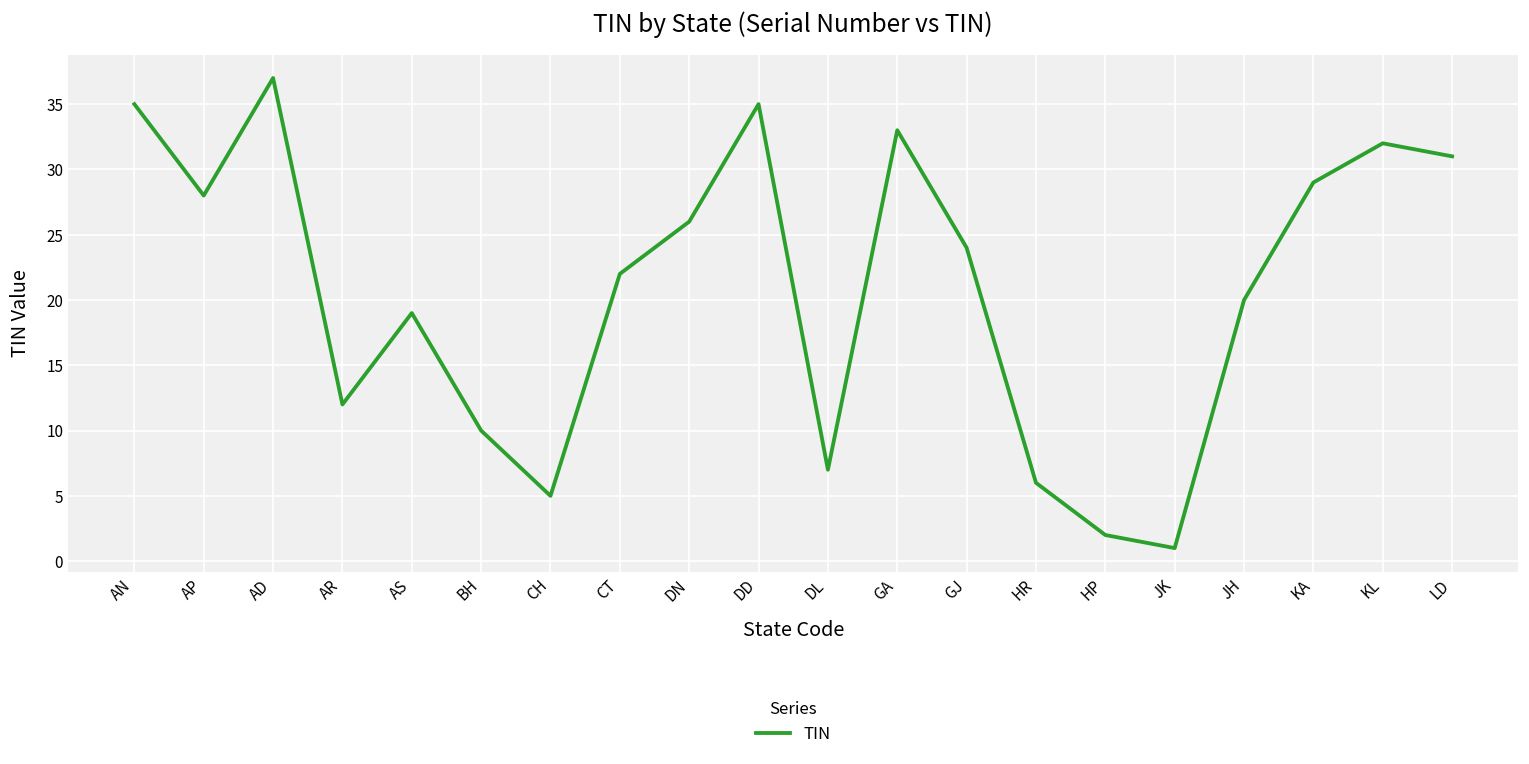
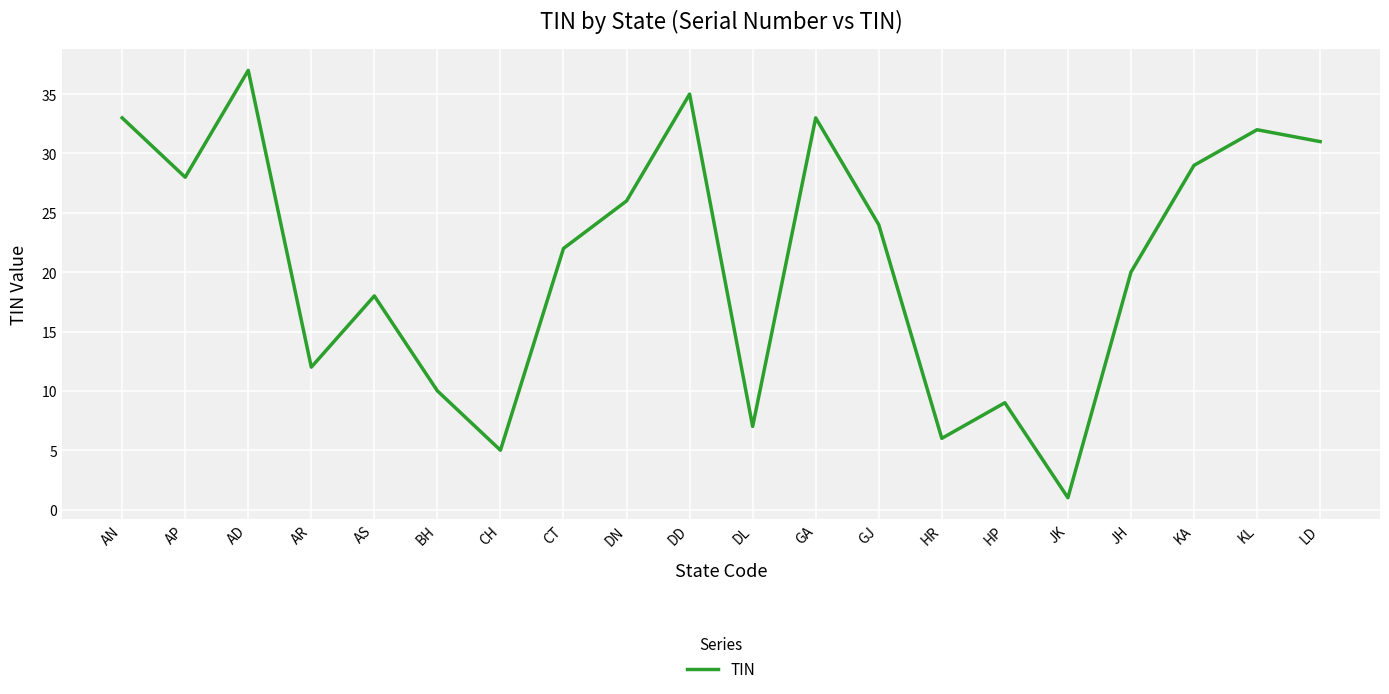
AN: 35 -> 33
AS: 19 -> 18
HP: 2 -> 9
